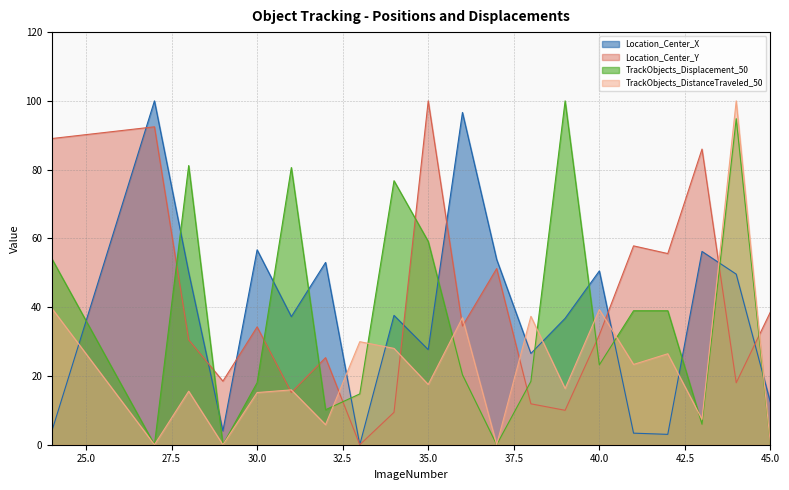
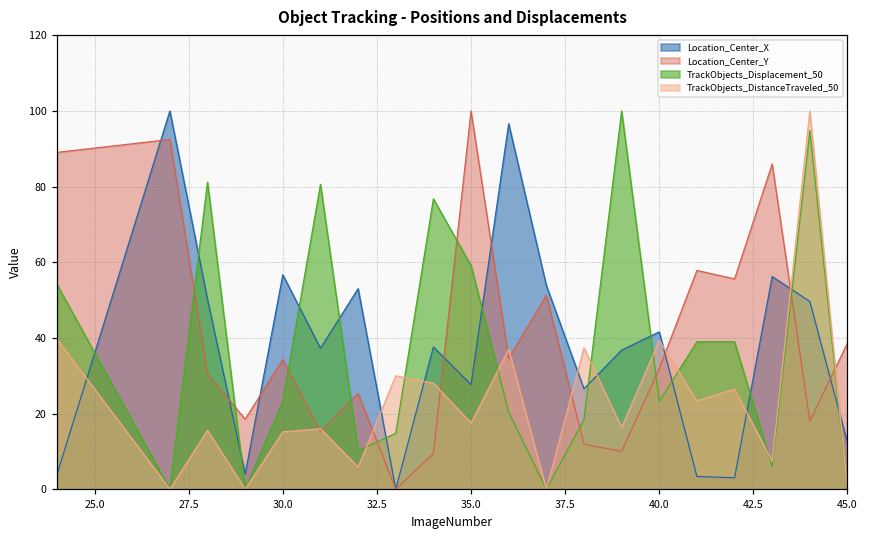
TrackObjects_Displacement_50, 30.0: 18 -> 23
Location_Center_X, 40.0: 51 -> 42
